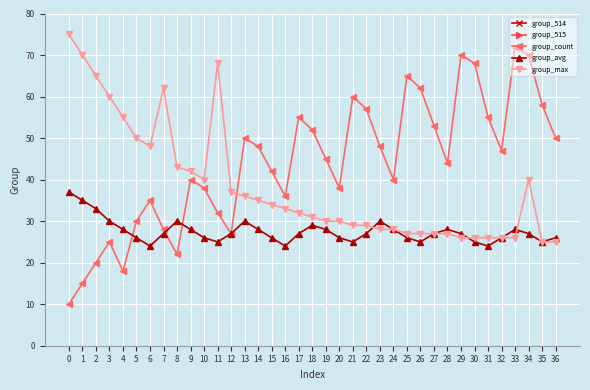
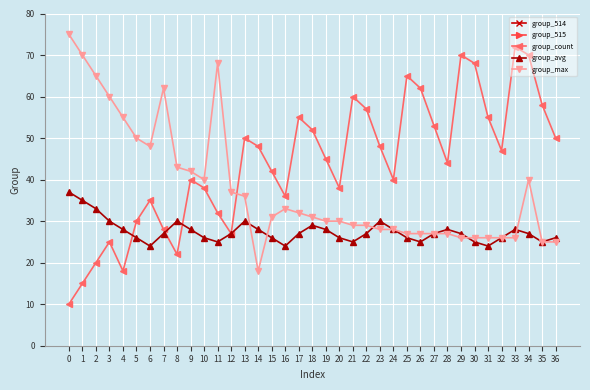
group_max, 14: 35 -> 18
group_max, 15: 34 -> 31
